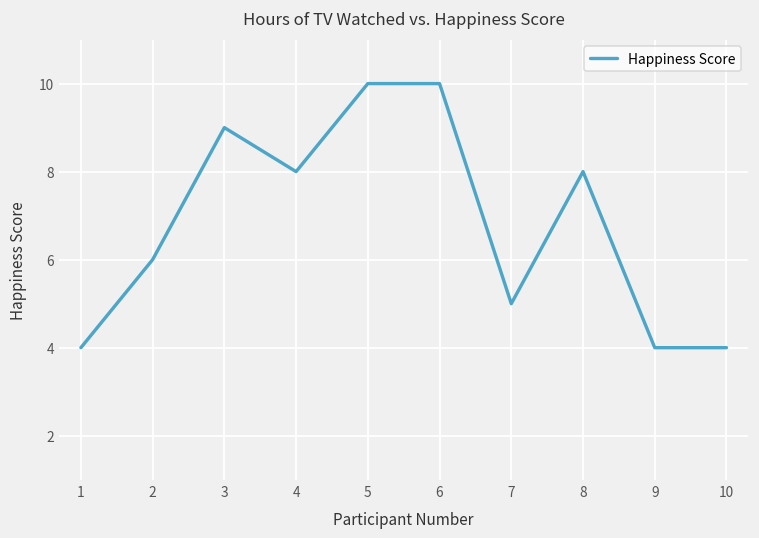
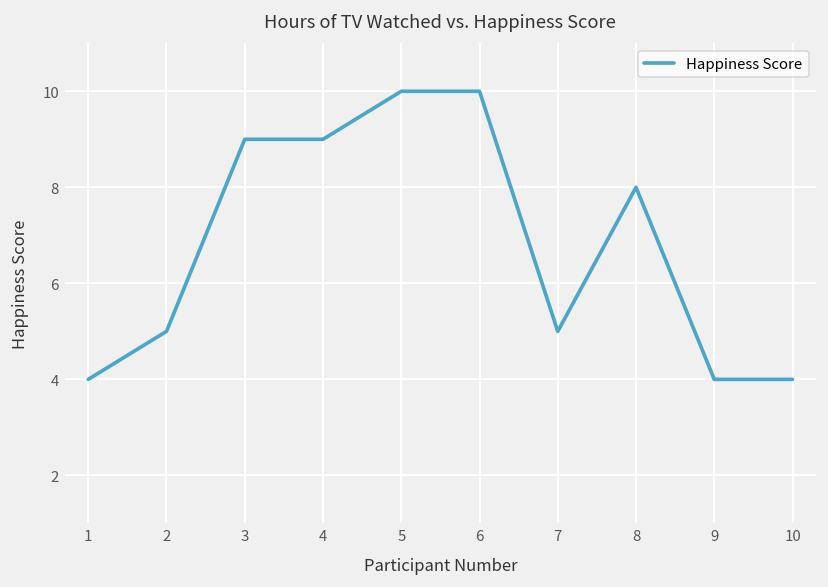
2: 6 -> 5
4: 8 -> 9
